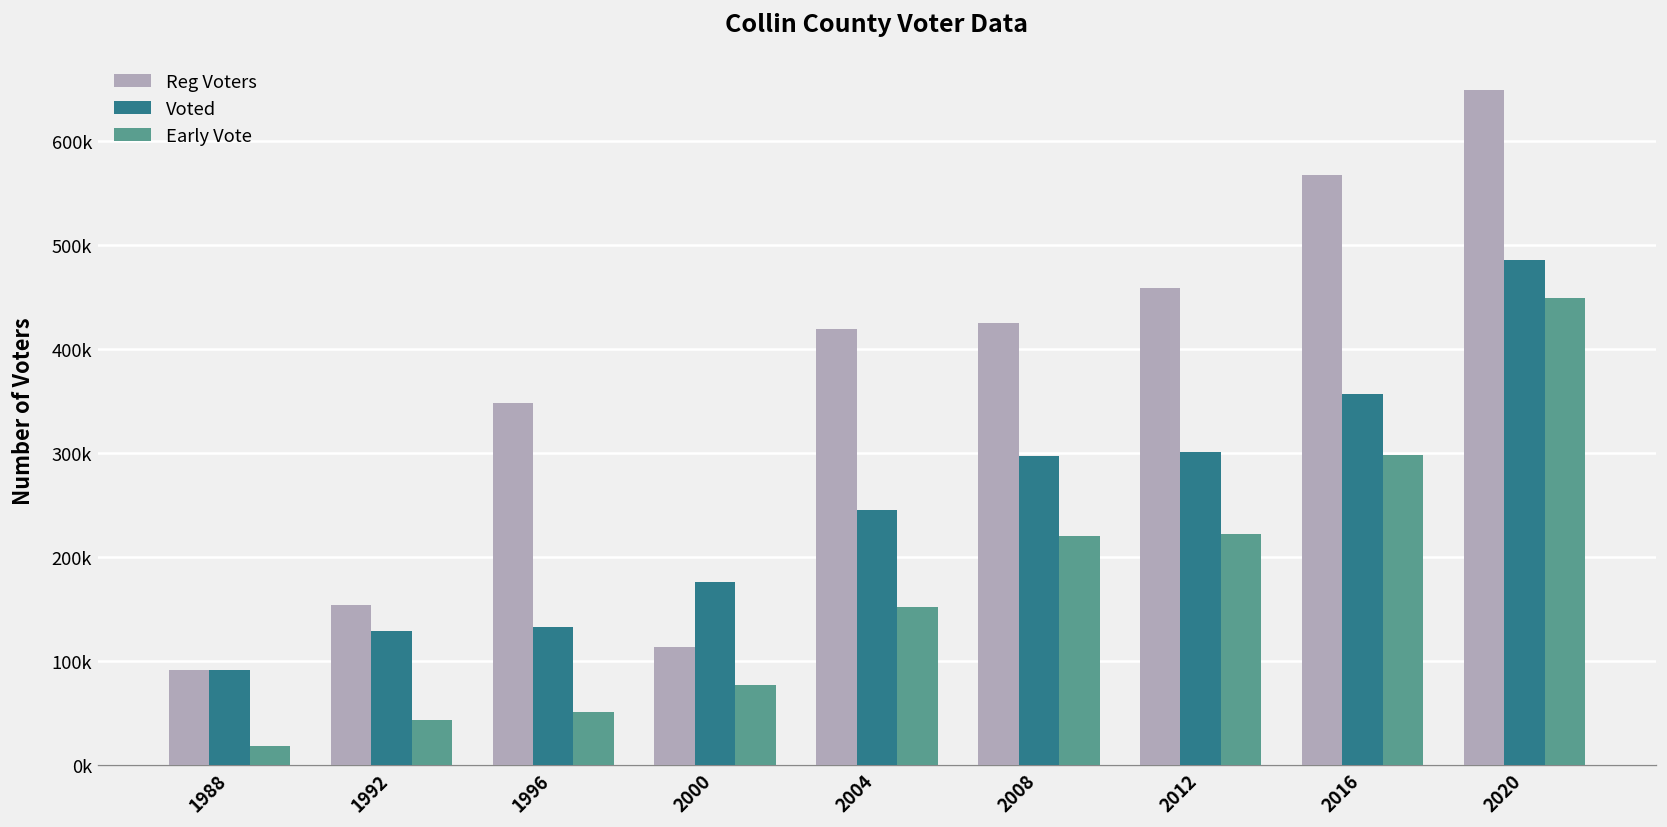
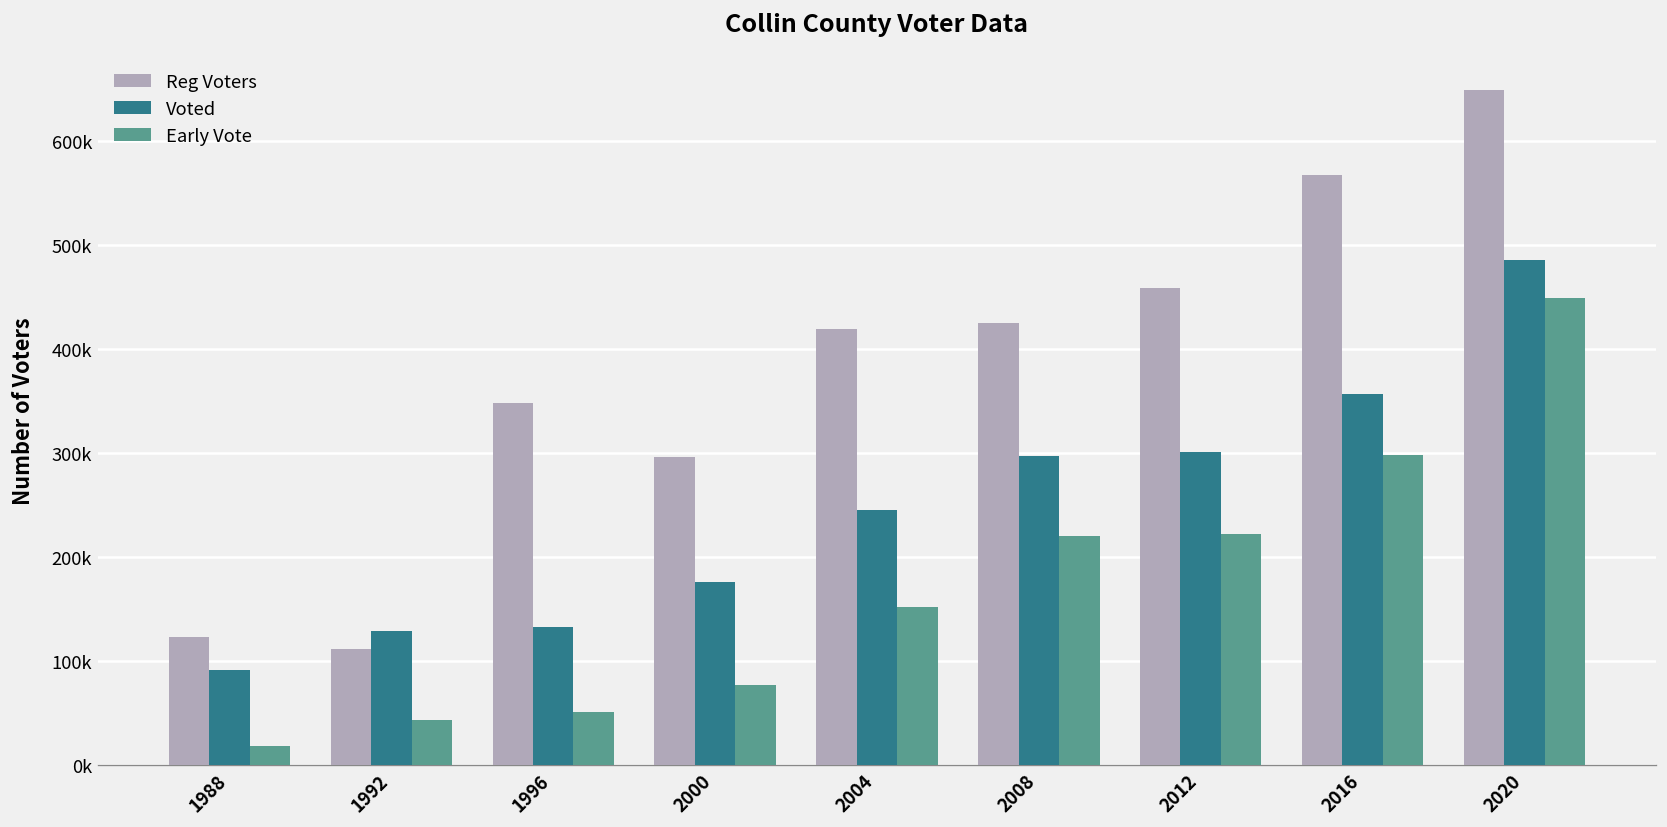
Reg Voters, 1988: 90000 -> 120000
Reg Voters, 1992: 150000 -> 110000
Reg Voters, 2000: 110000 -> 300000
